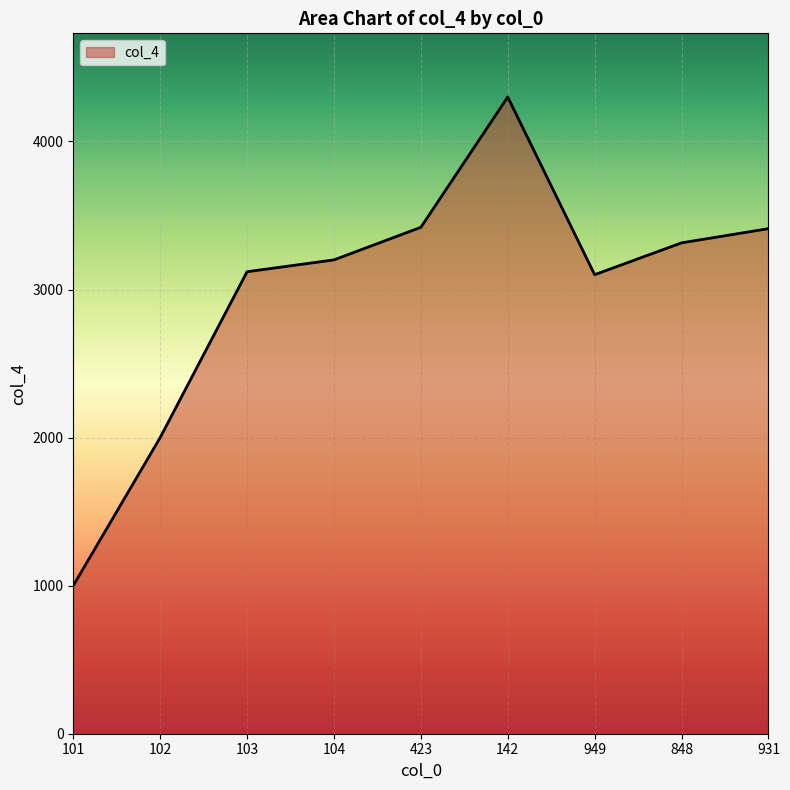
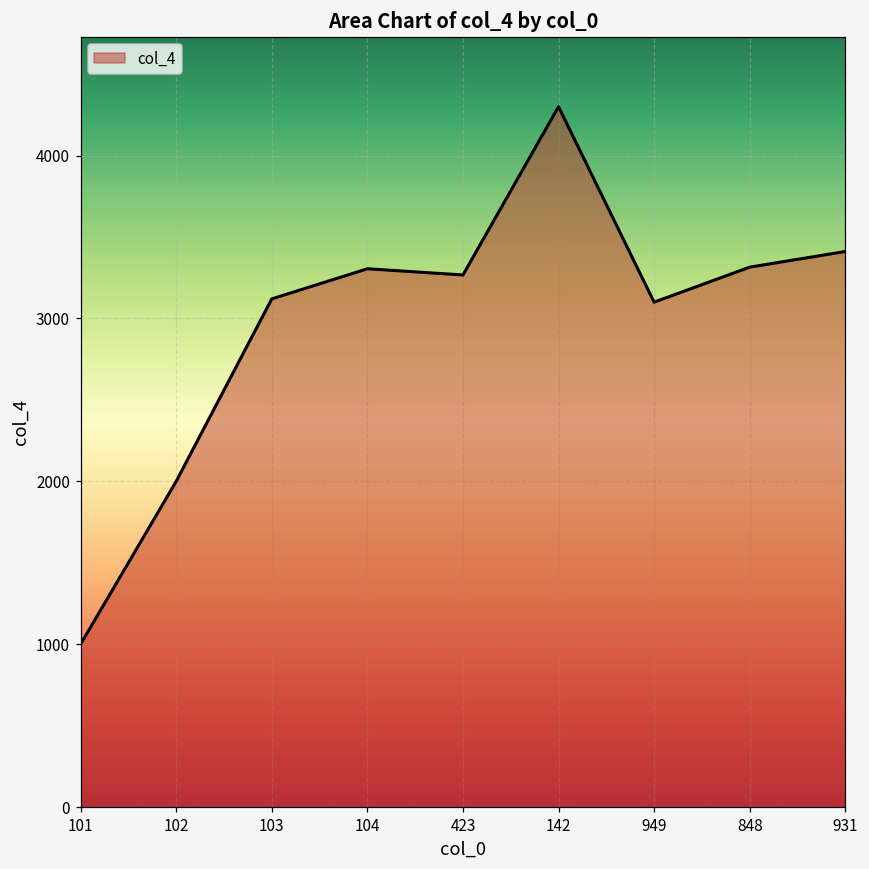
104: 3200 -> 3310
423: 3420 -> 3270
